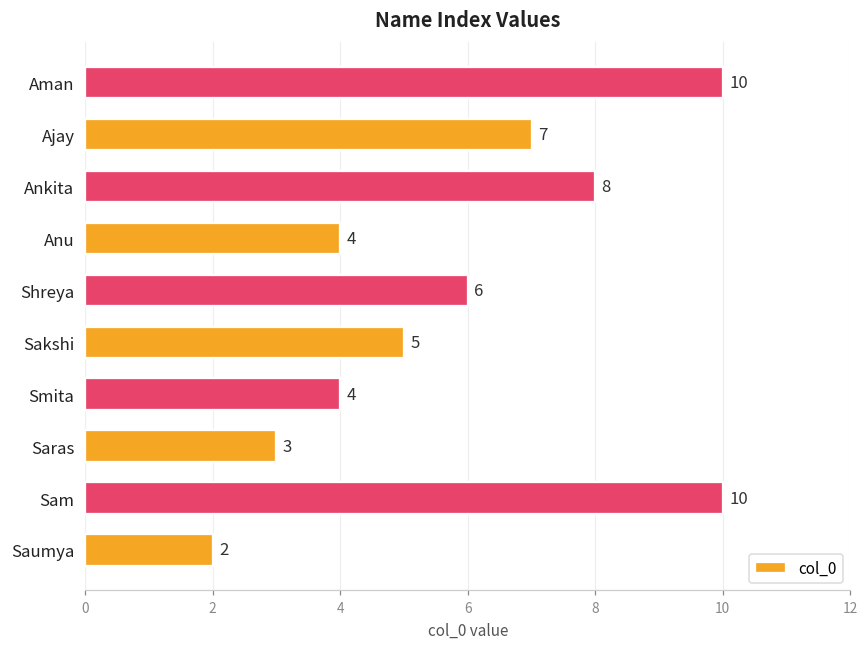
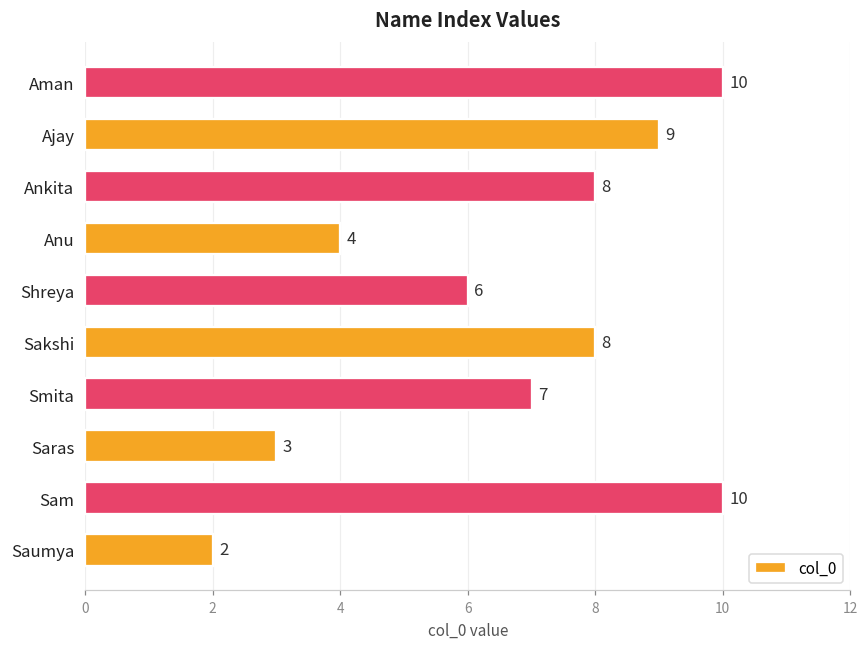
Ajay: 7 -> 9
Sakshi: 5 -> 8
Smita: 4 -> 7
